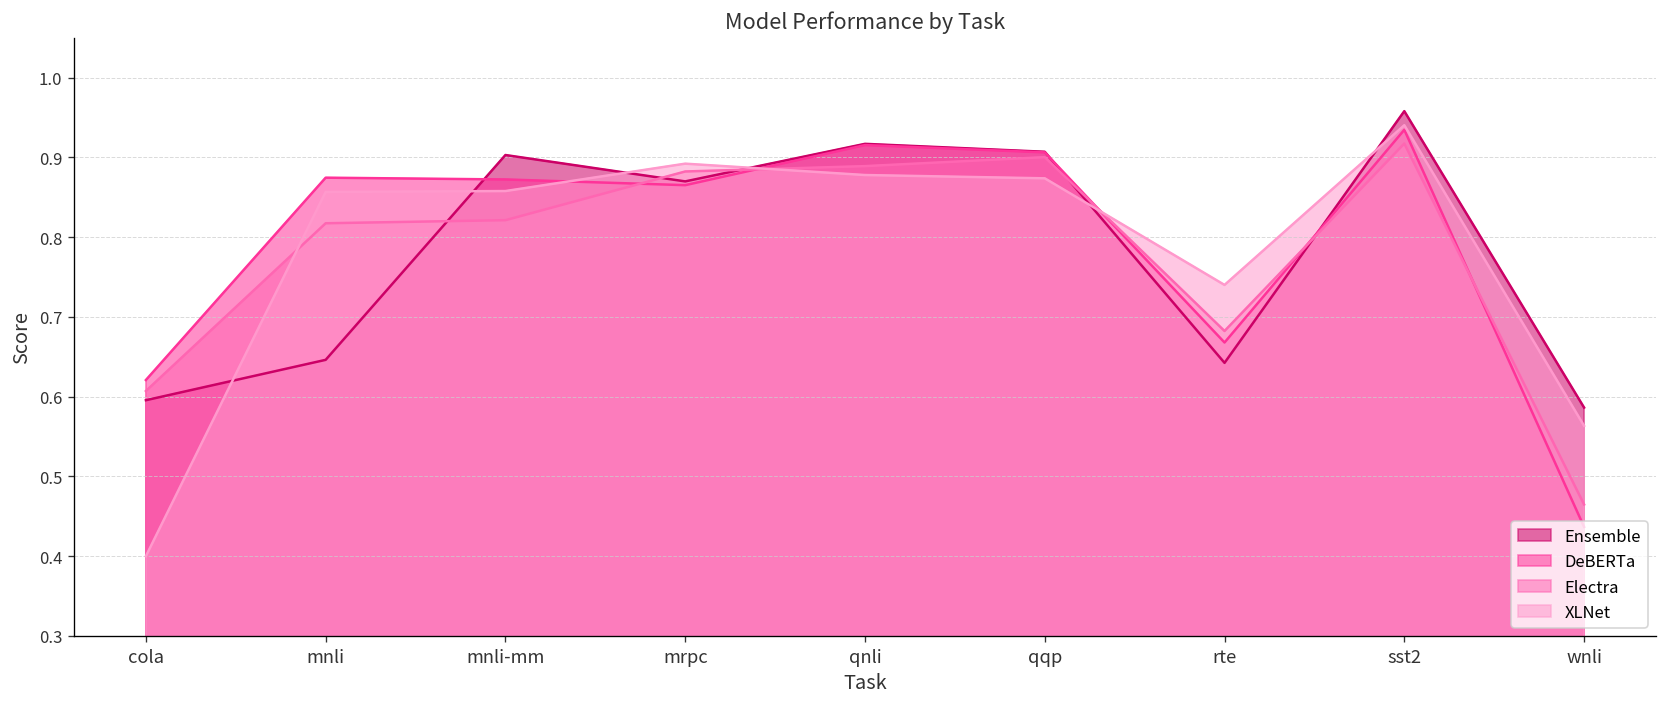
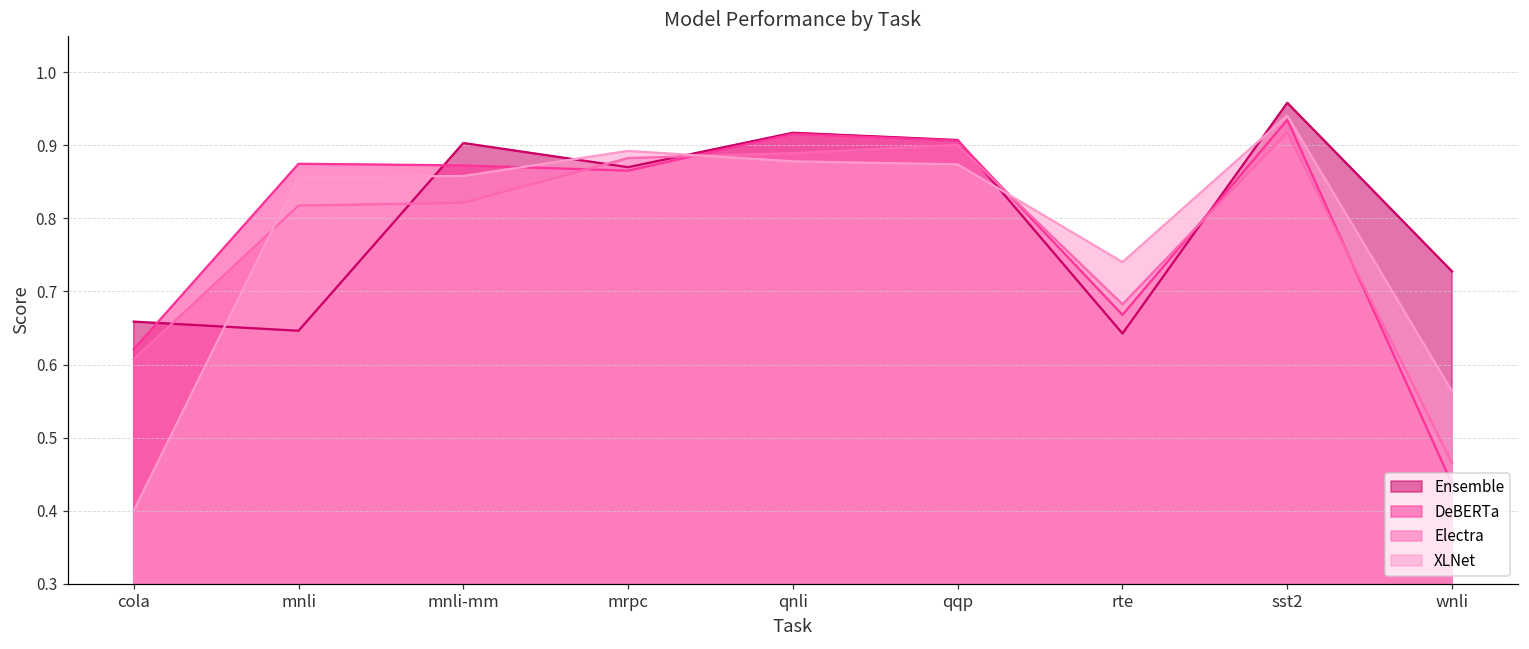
Ensemble, cola: 0.60 -> 0.66
Ensemble, wnli: 0.59 -> 0.73
